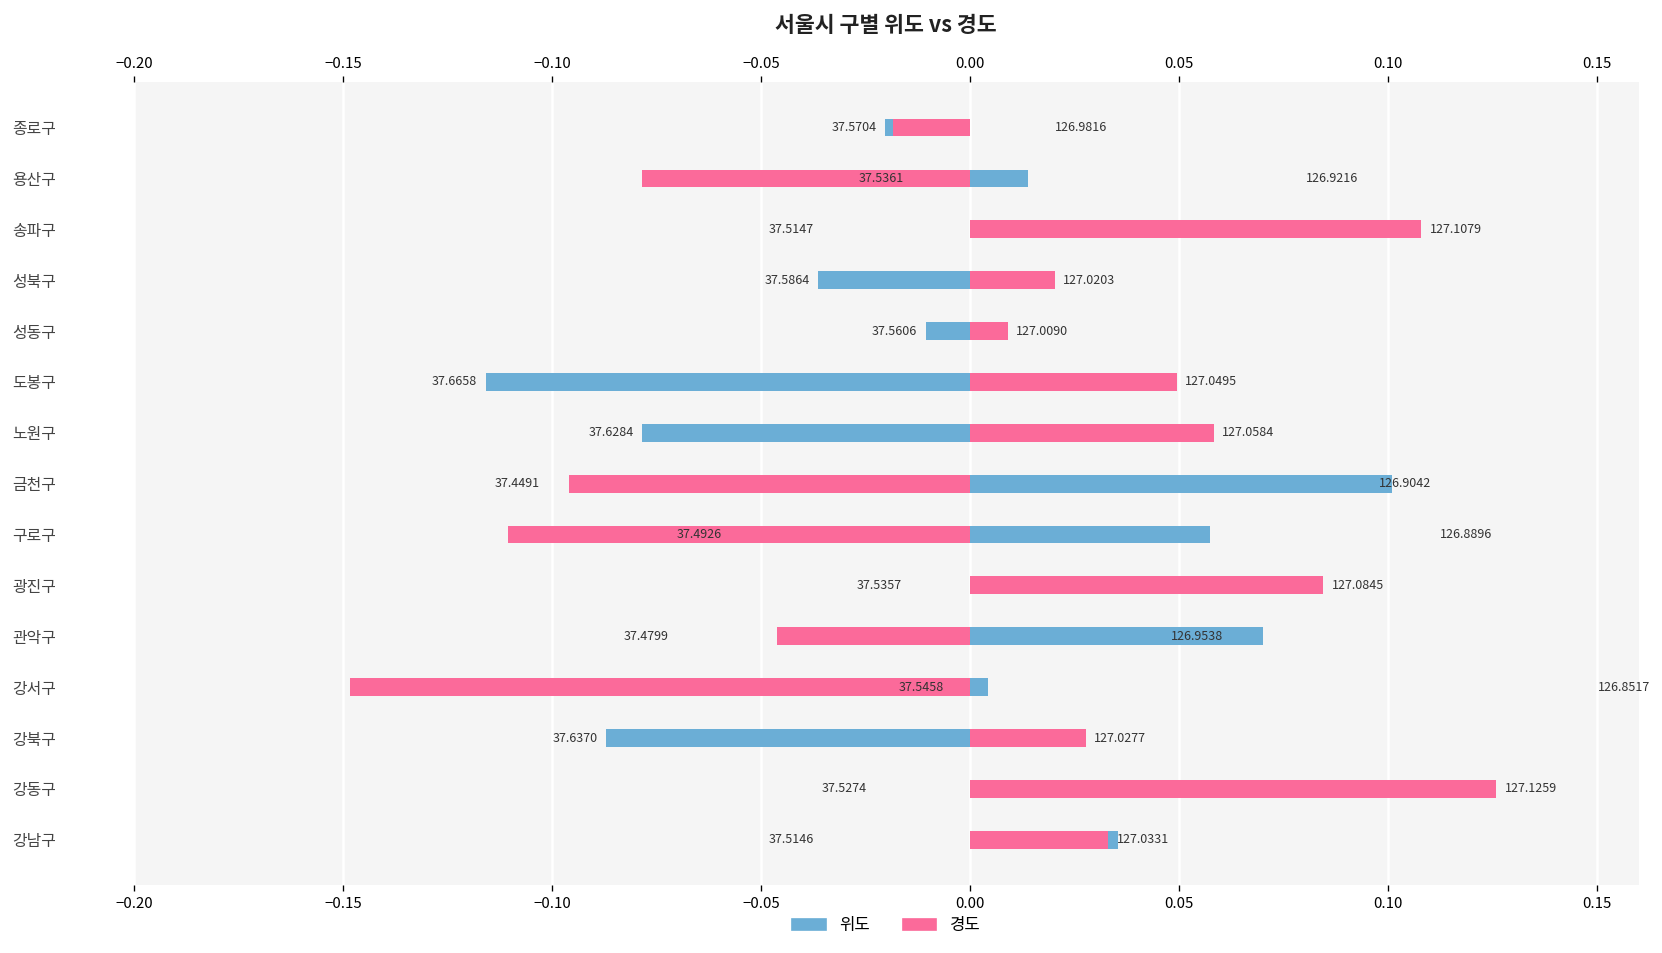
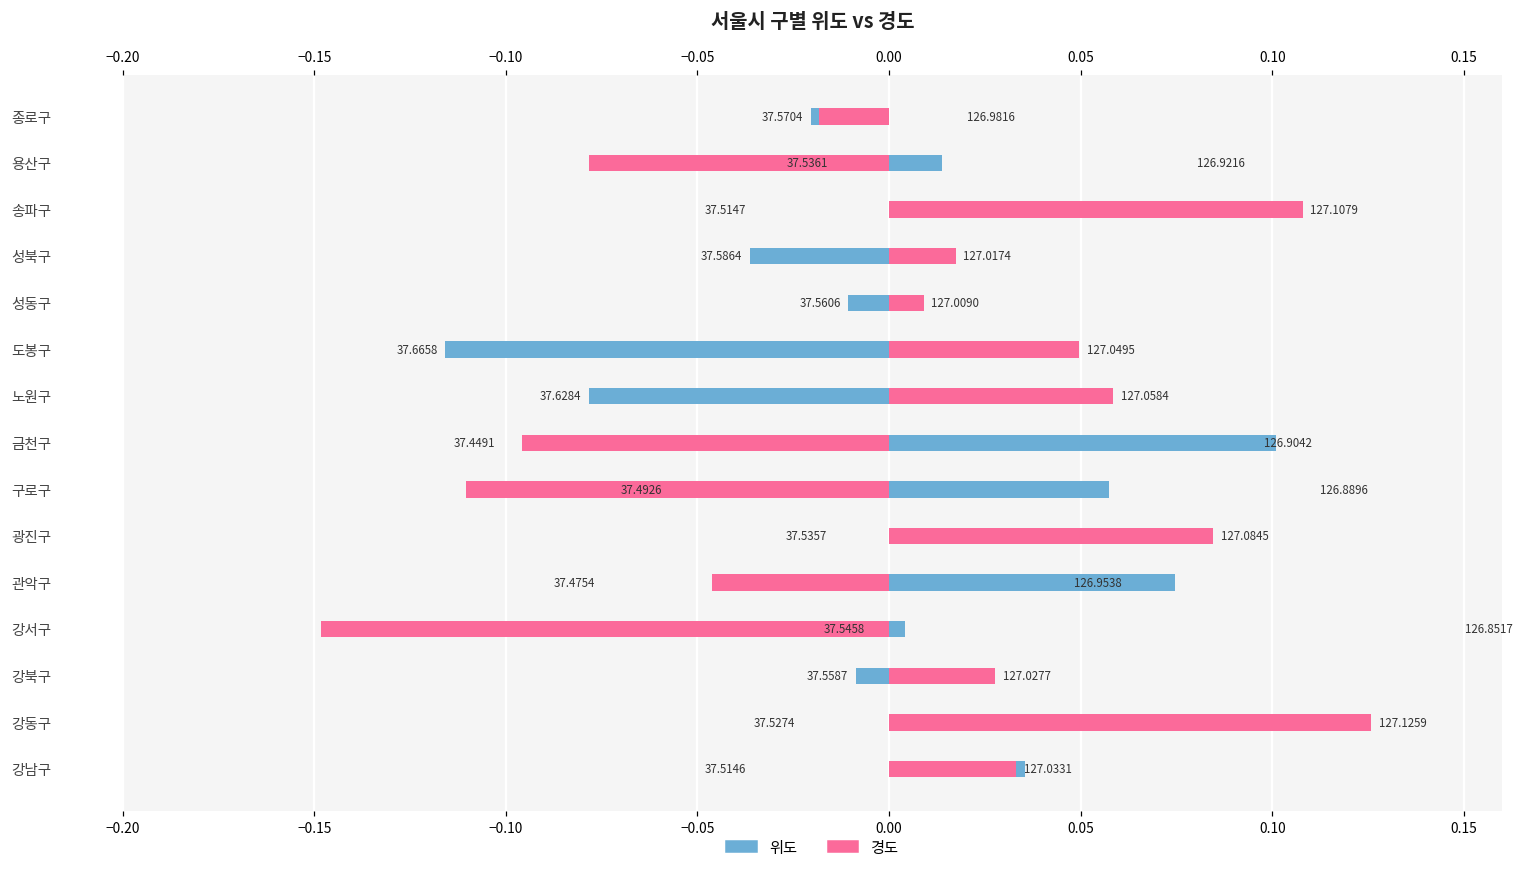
경도, 성북구: 127.0203 -> 127.0174
위도, 관악구: 37.4799 -> 37.4754
위도, 강북구: 37.6370 -> 37.5587
